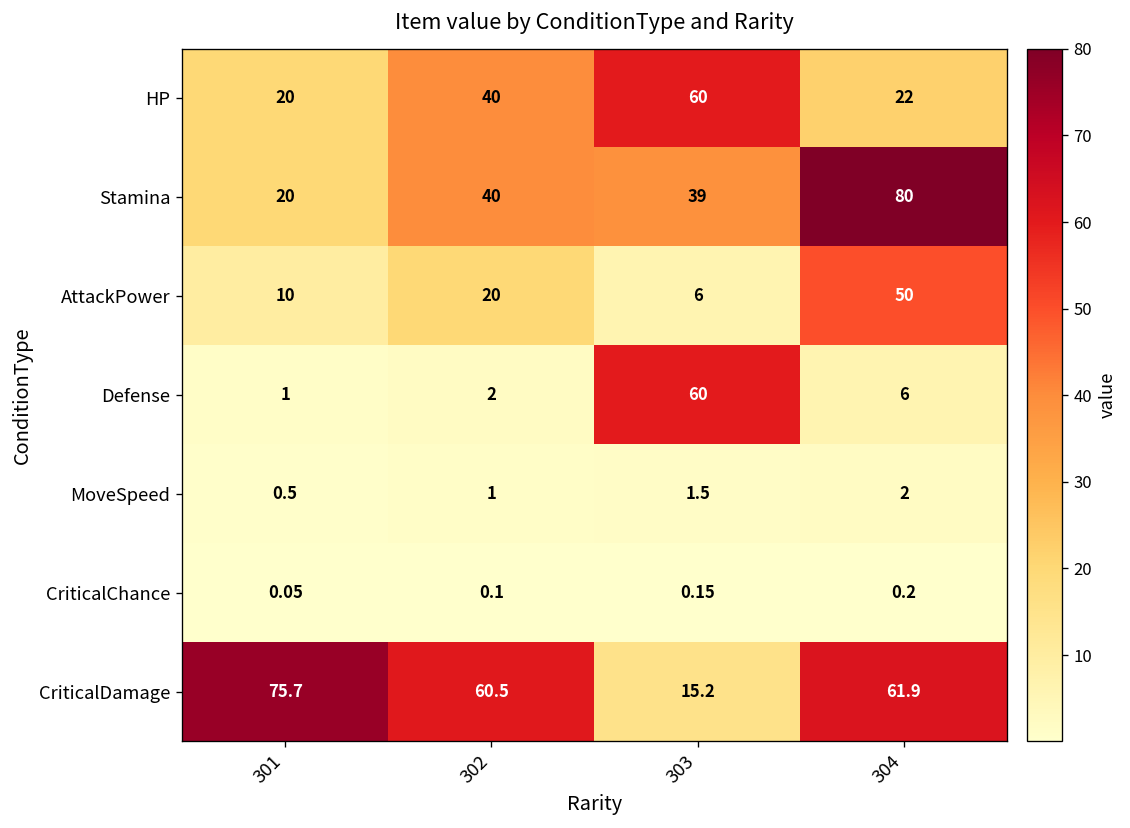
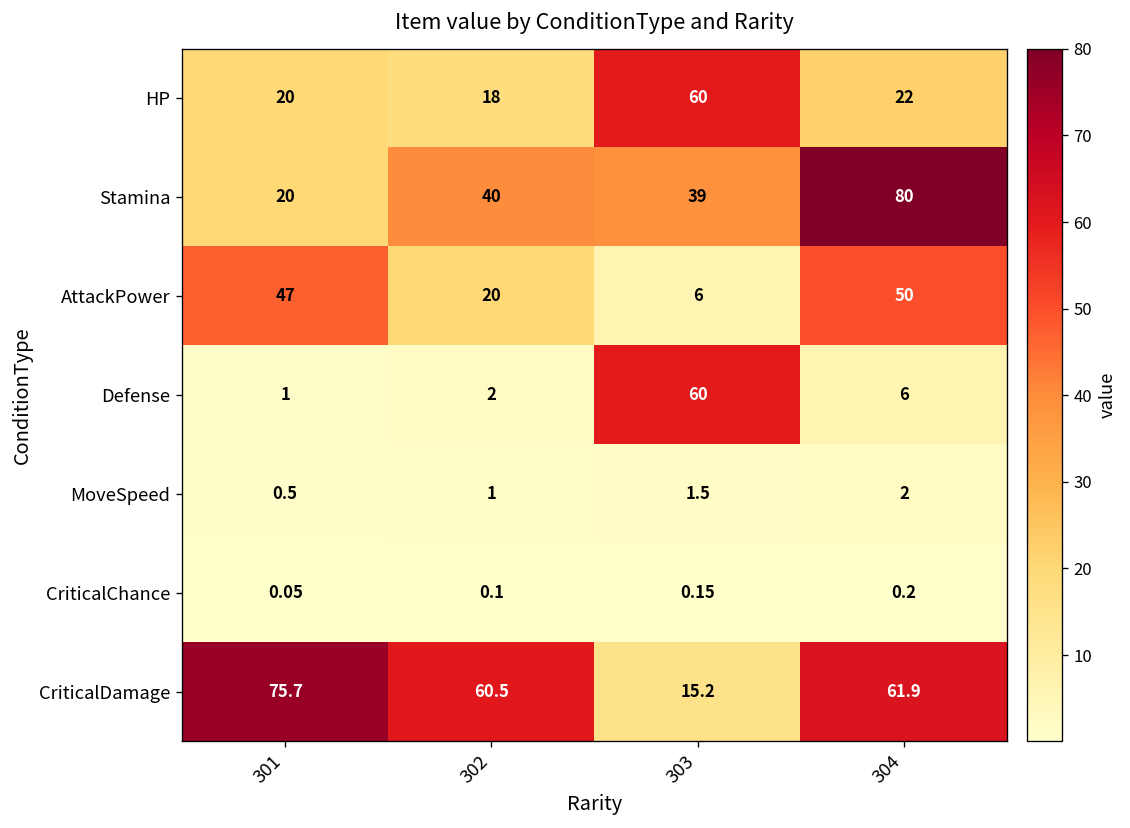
HP, 302: 40 -> 18
AttackPower, 301: 10 -> 47
